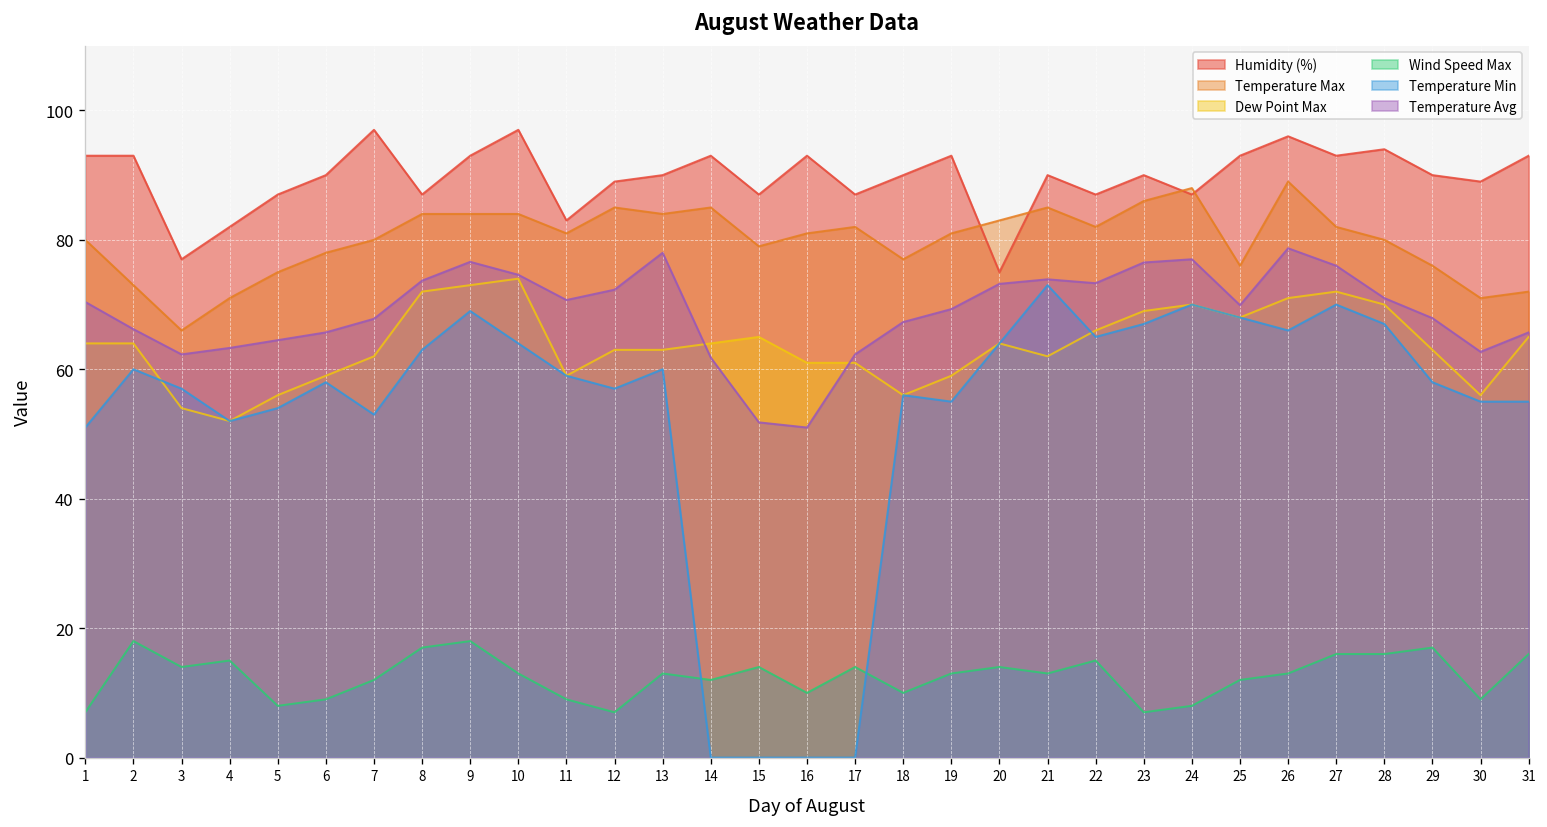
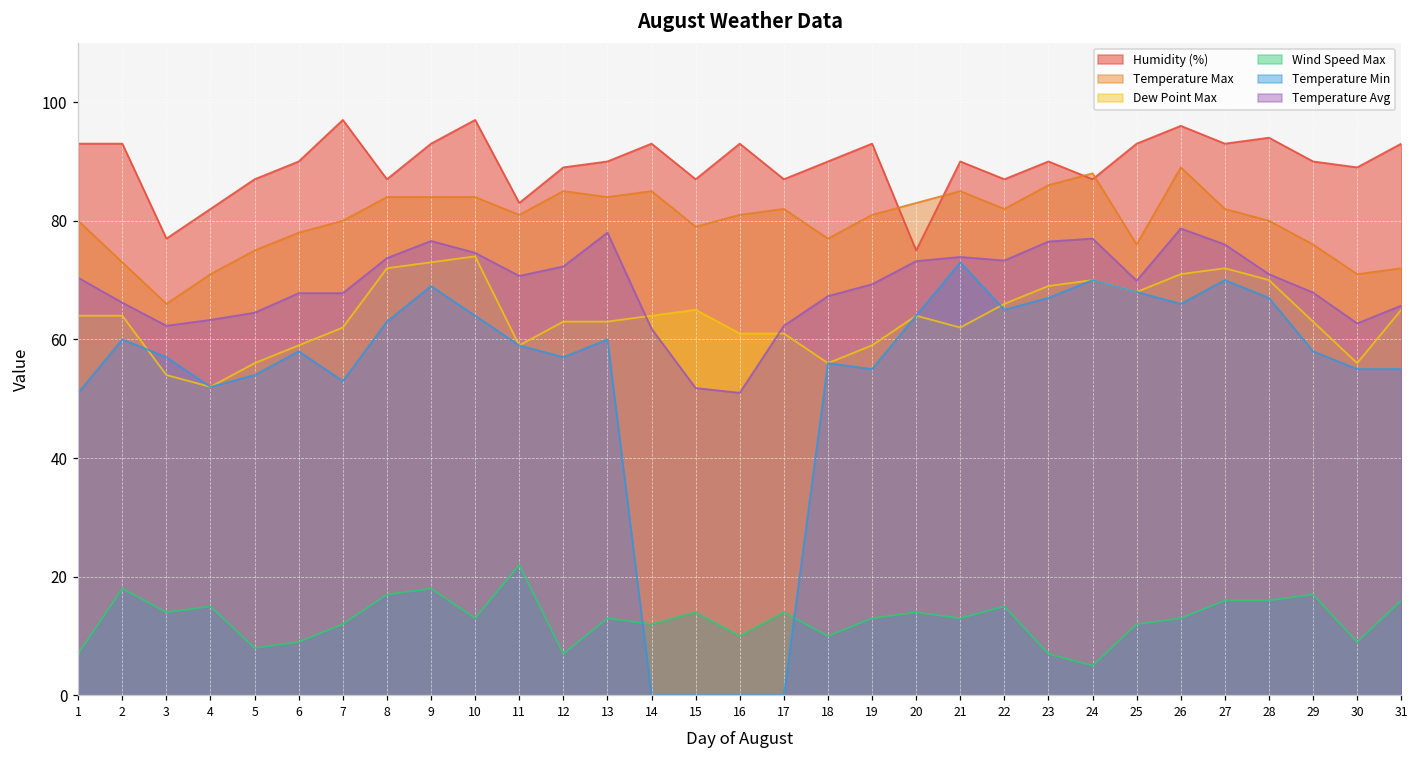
Temperature Avg, 6: 66 -> 68
Wind Speed Max, 11: 9 -> 22
Wind Speed Max, 24: 8 -> 5
